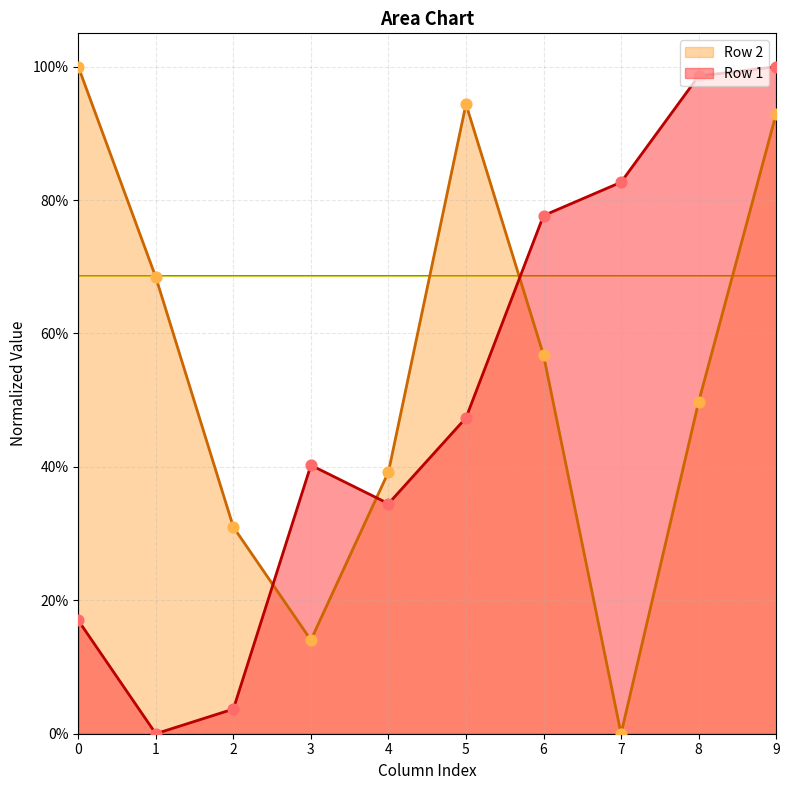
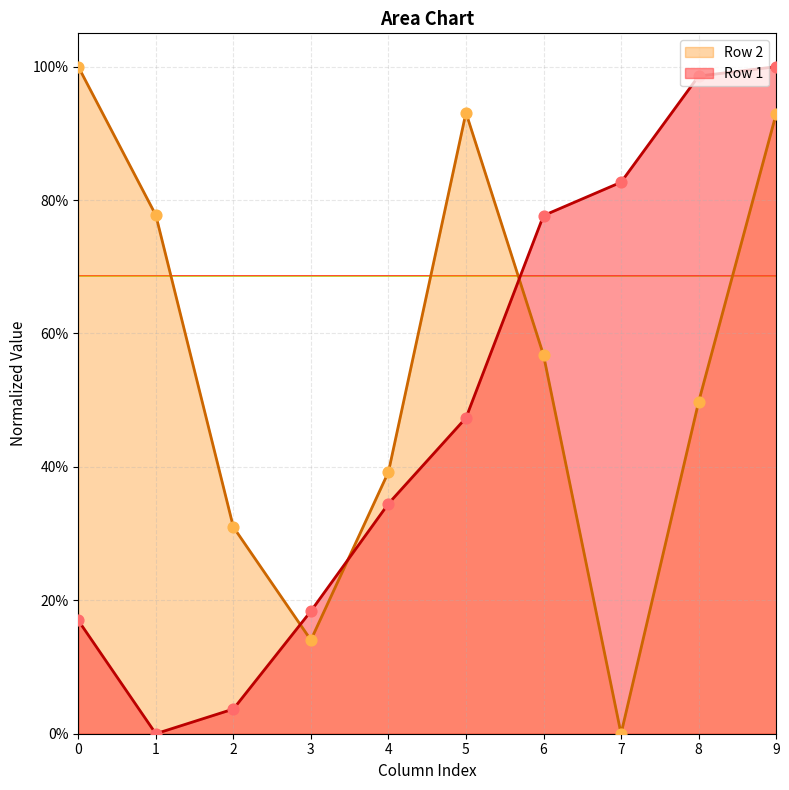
Row 2, 1: 68% -> 78%
Row 1, 3: 40% -> 18%
Row 2, 5: 94% -> 93%
